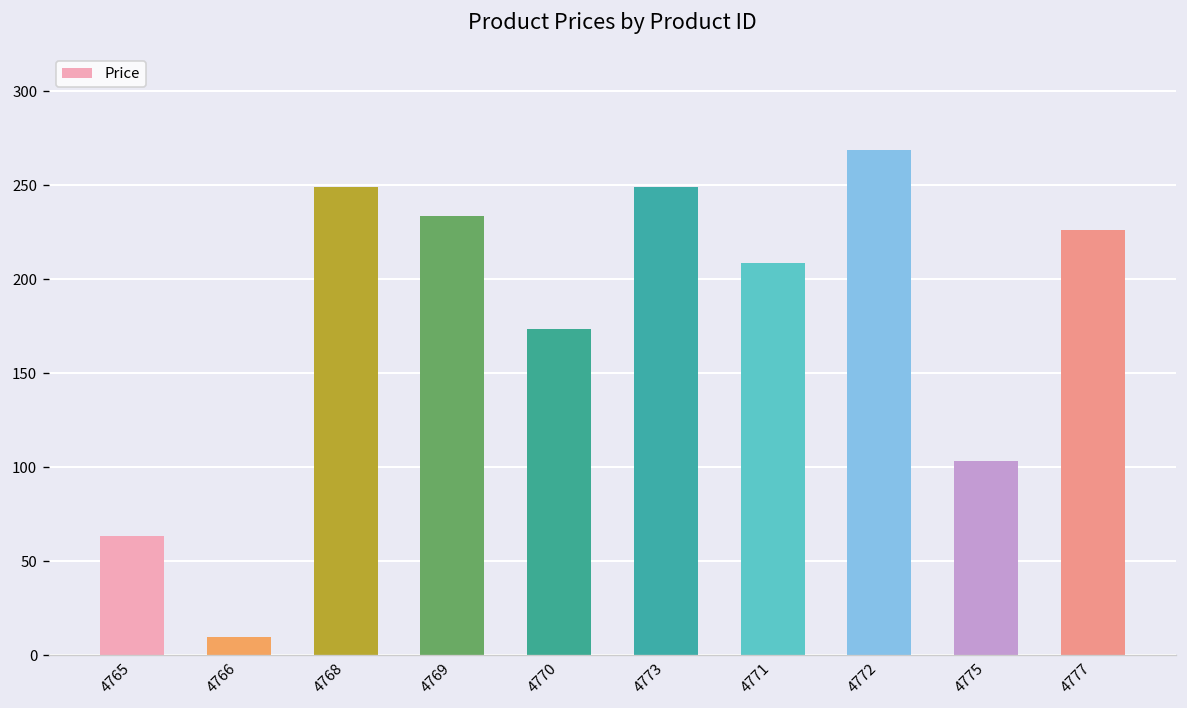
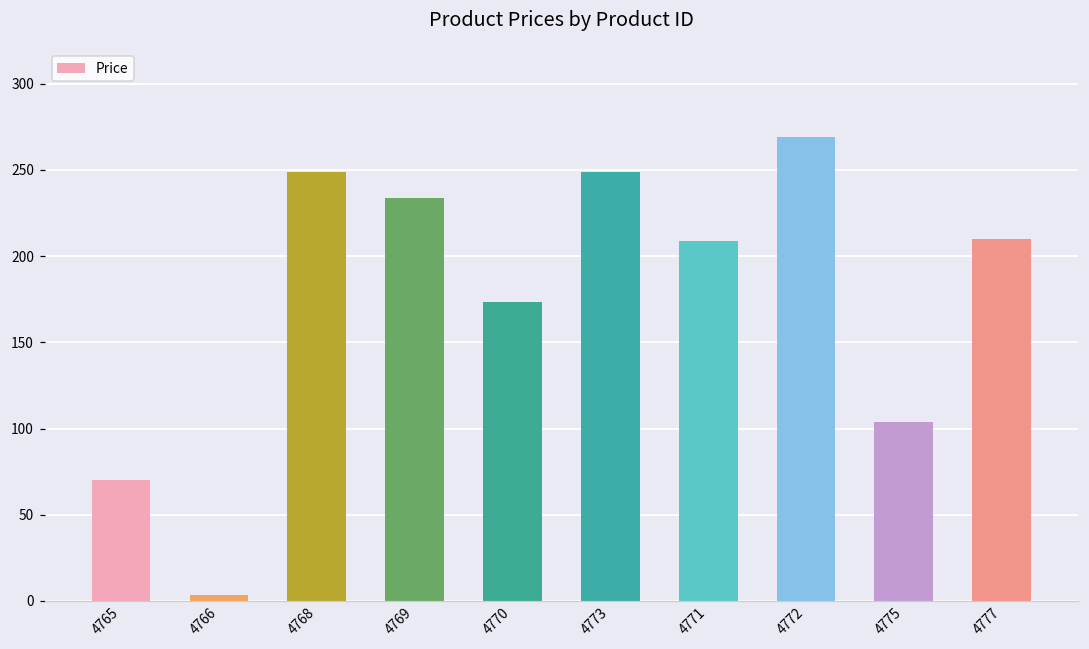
4765: 64 -> 70
4766: 10 -> 4
4777: 227 -> 210
